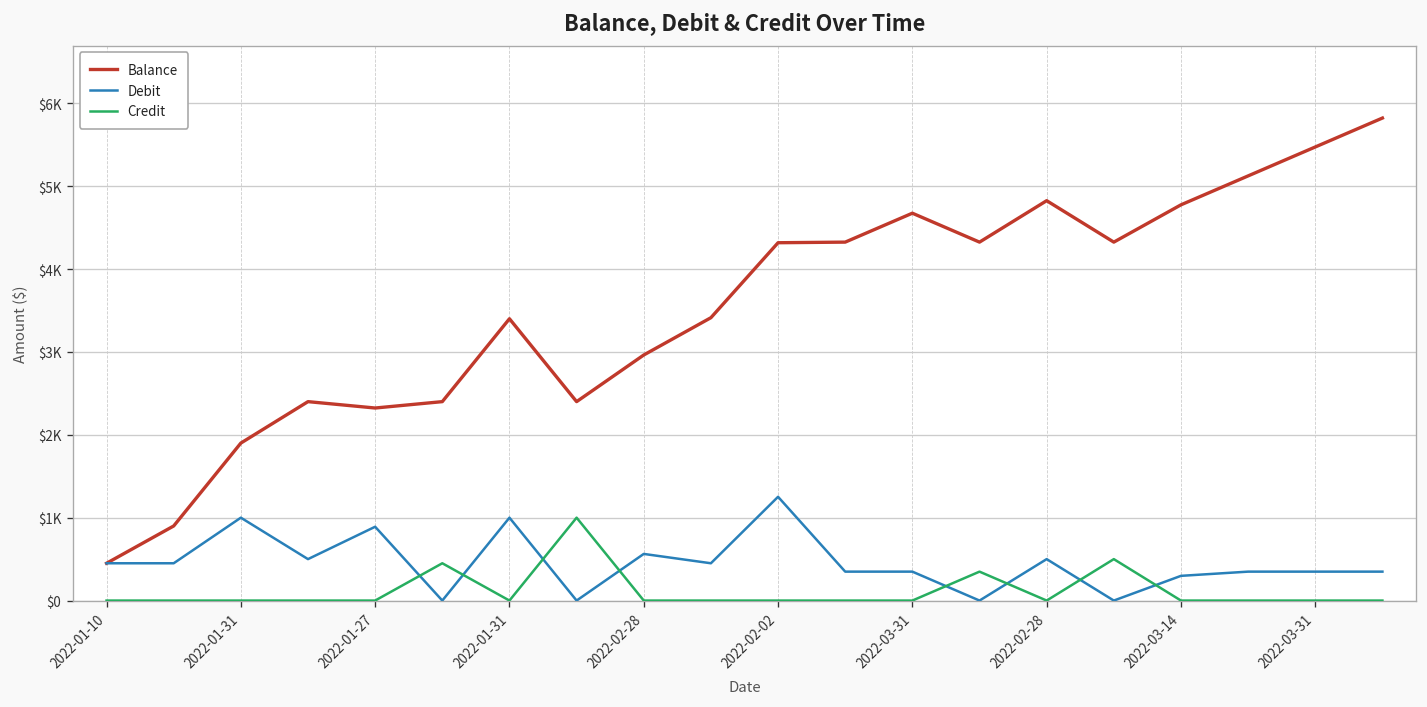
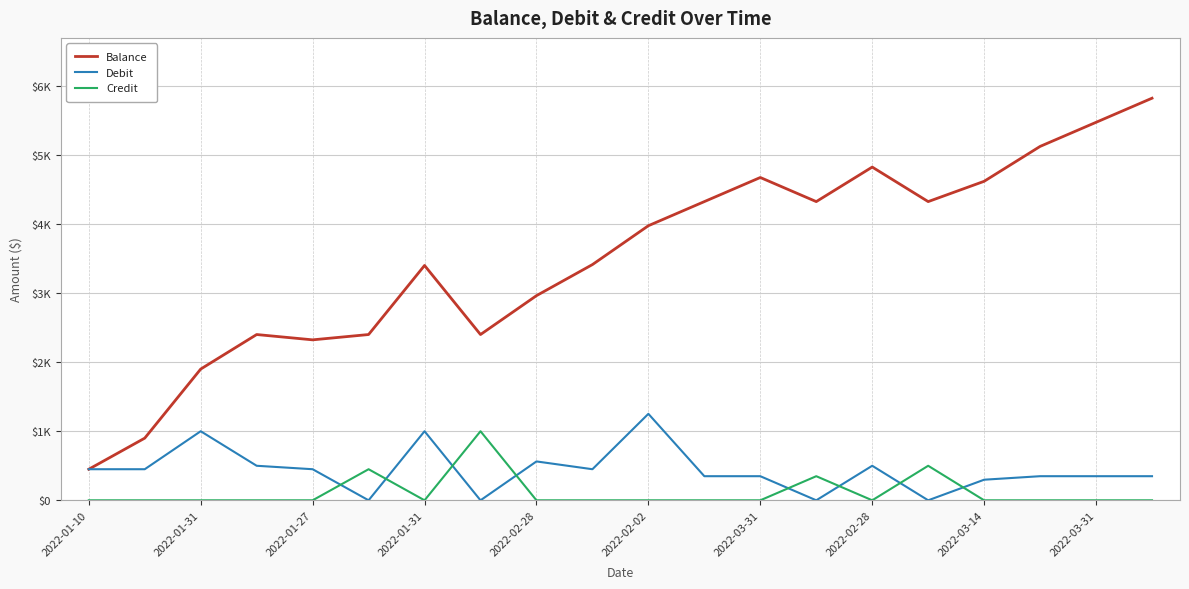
Debit, 2022-01-27: $900 -> $500
Balance, 2022-02-02: $4300 -> $4000
Balance, 2022-03-14: $4800 -> $4600
